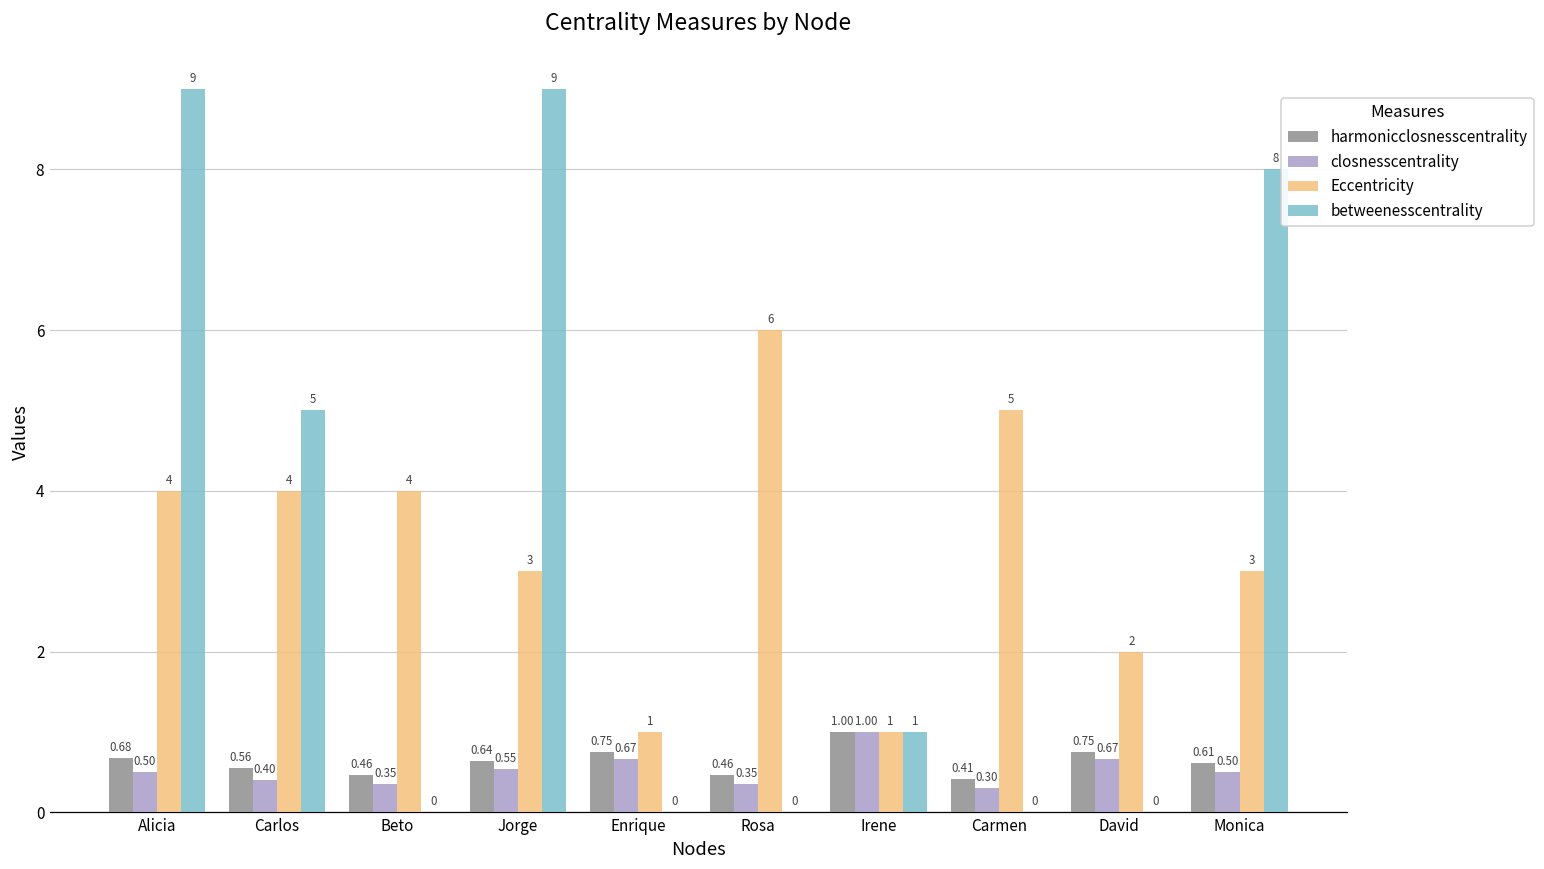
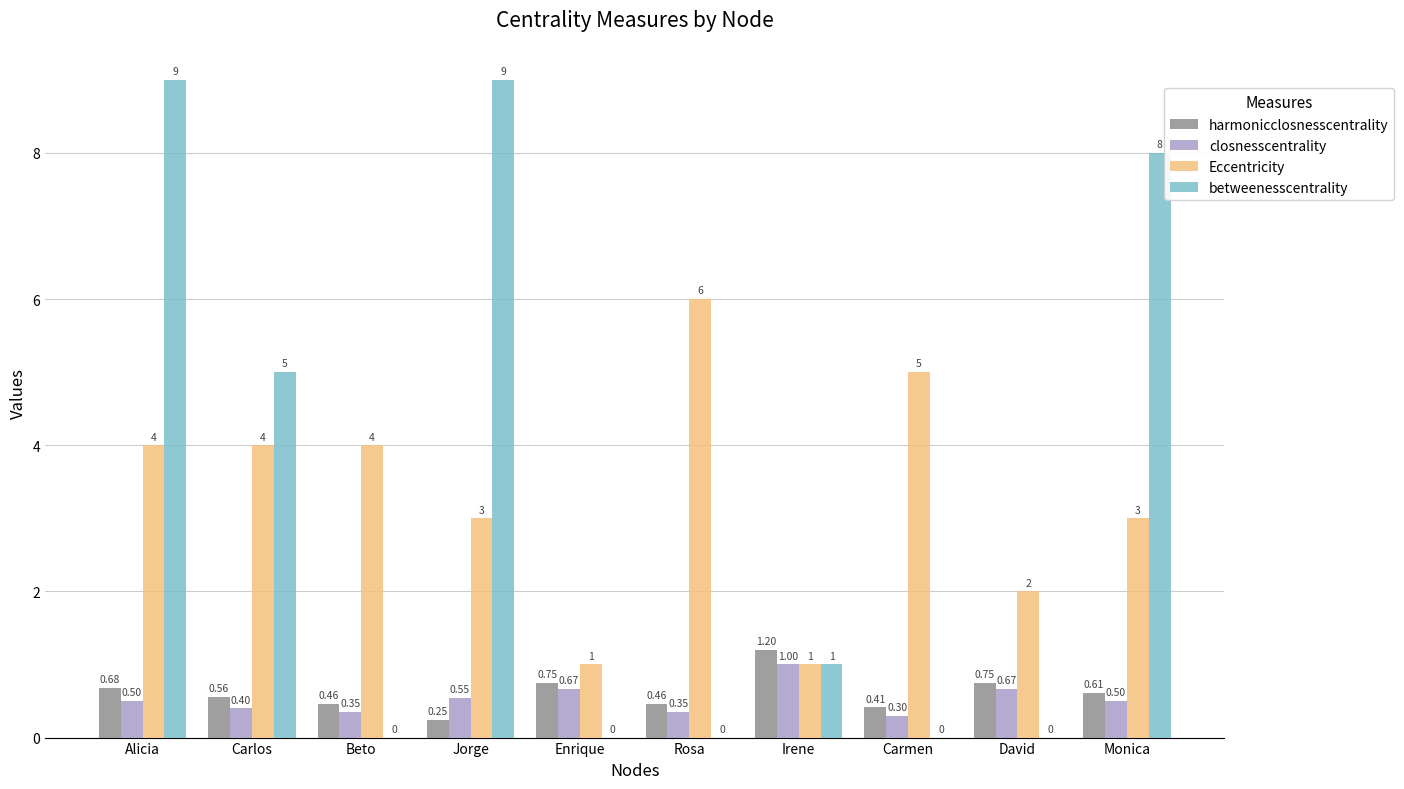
harmonicclosnesscentrality, Jorge: 0.64 -> 0.25
harmonicclosnesscentrality, Irene: 1.00 -> 1.20
